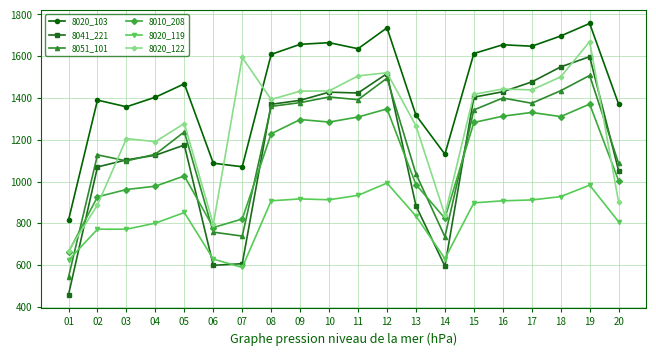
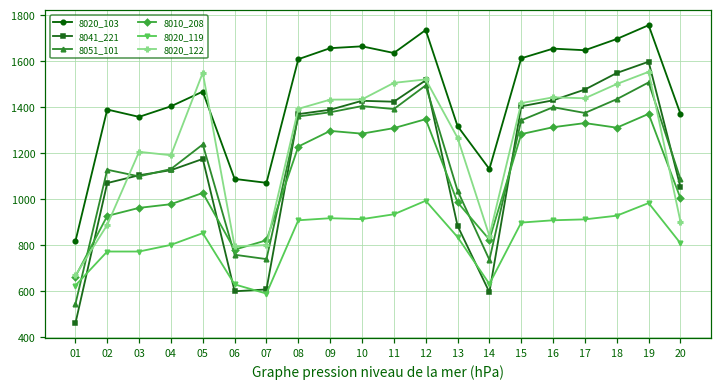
8020_122, 05: 1280 -> 1550
8020_122, 07: 1590 -> 800
8020_122, 19: 1670 -> 1550
